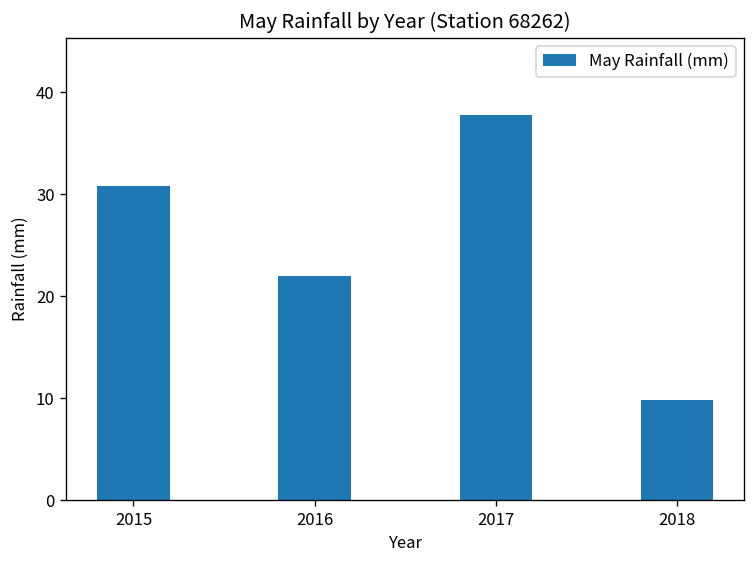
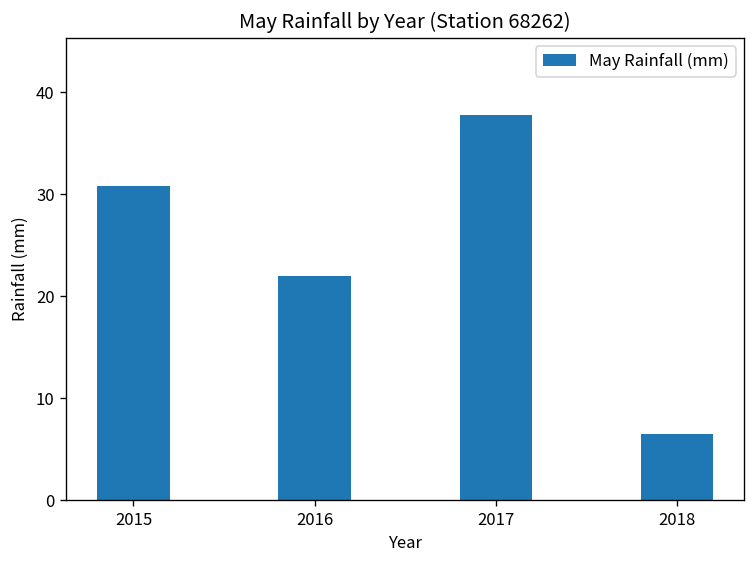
2018: 10 -> 7
